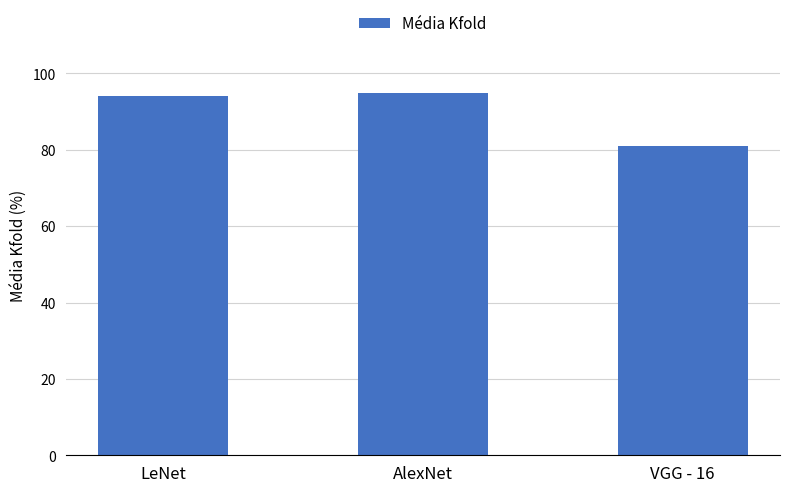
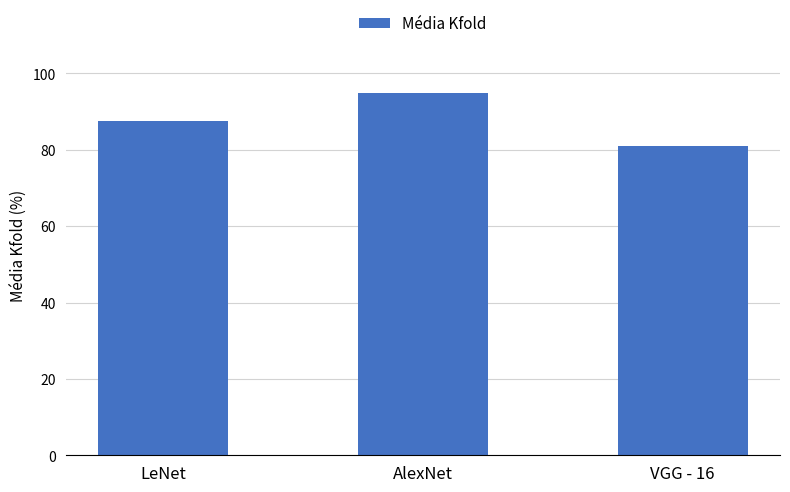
LeNet: 94 -> 88
